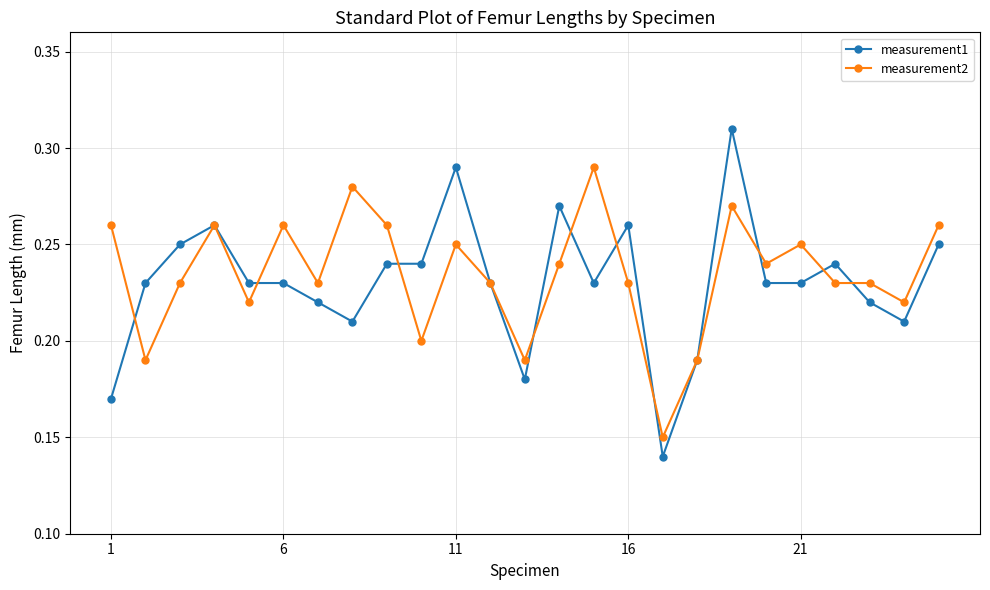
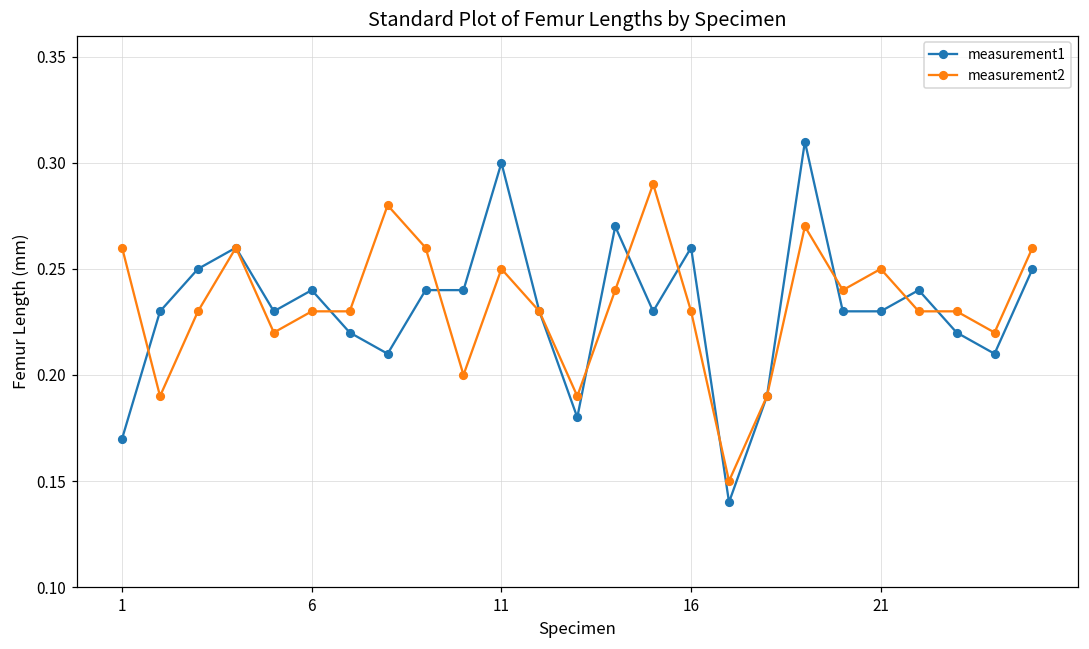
measurement1, 6: 0.23 -> 0.24
measurement2, 6: 0.26 -> 0.23
measurement1, 11: 0.29 -> 0.30
